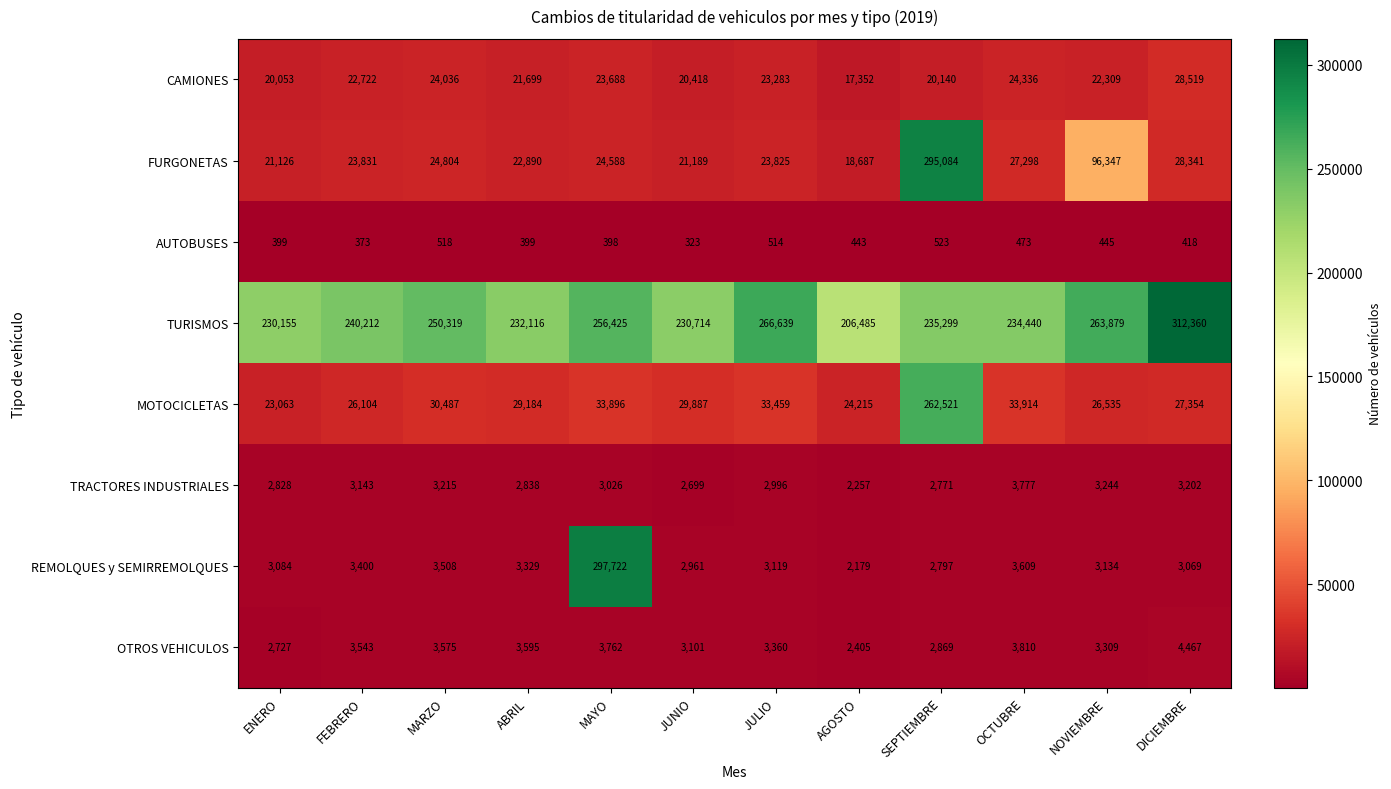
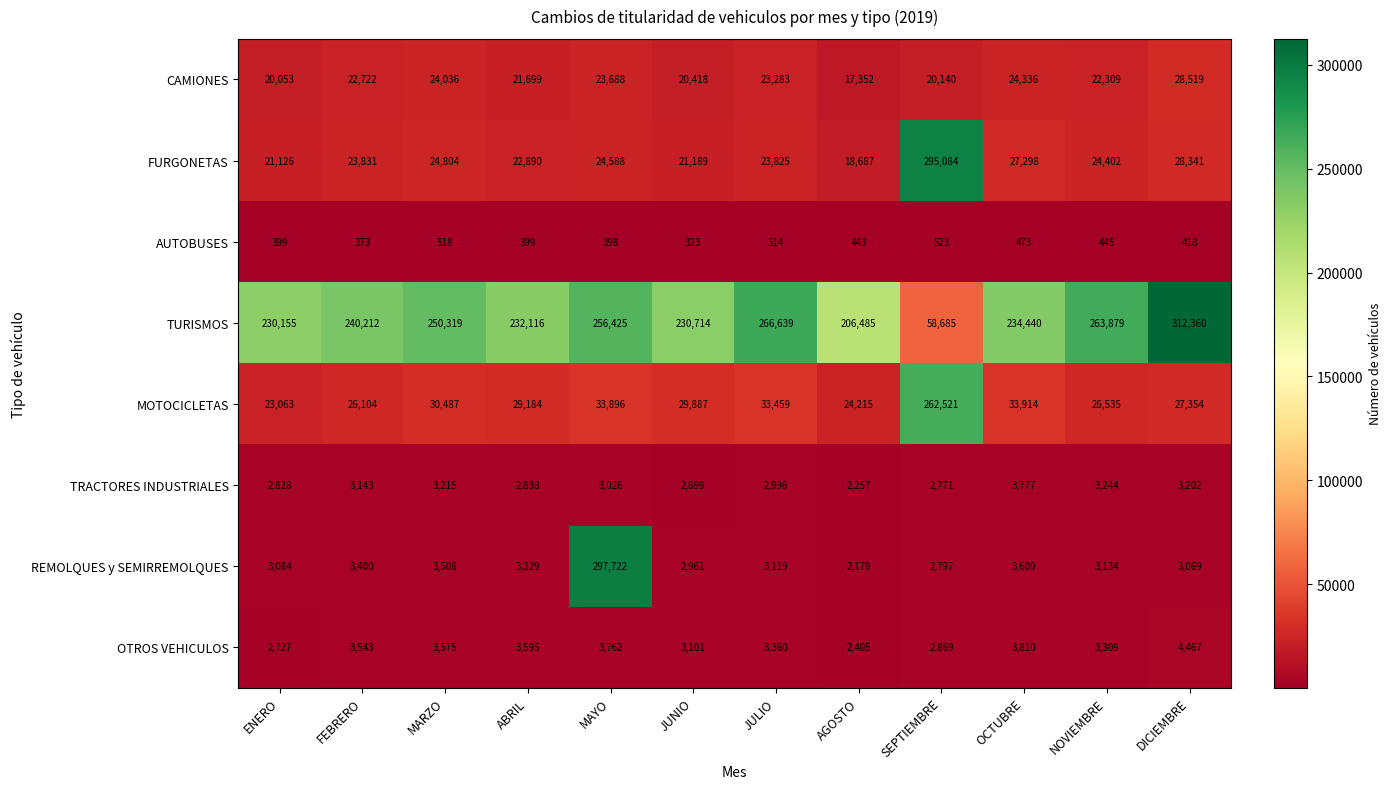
FURGONETAS, NOVIEMBRE: 96,347 -> 24,402
TURISMOS, SEPTIEMBRE: 235,299 -> 58,685
